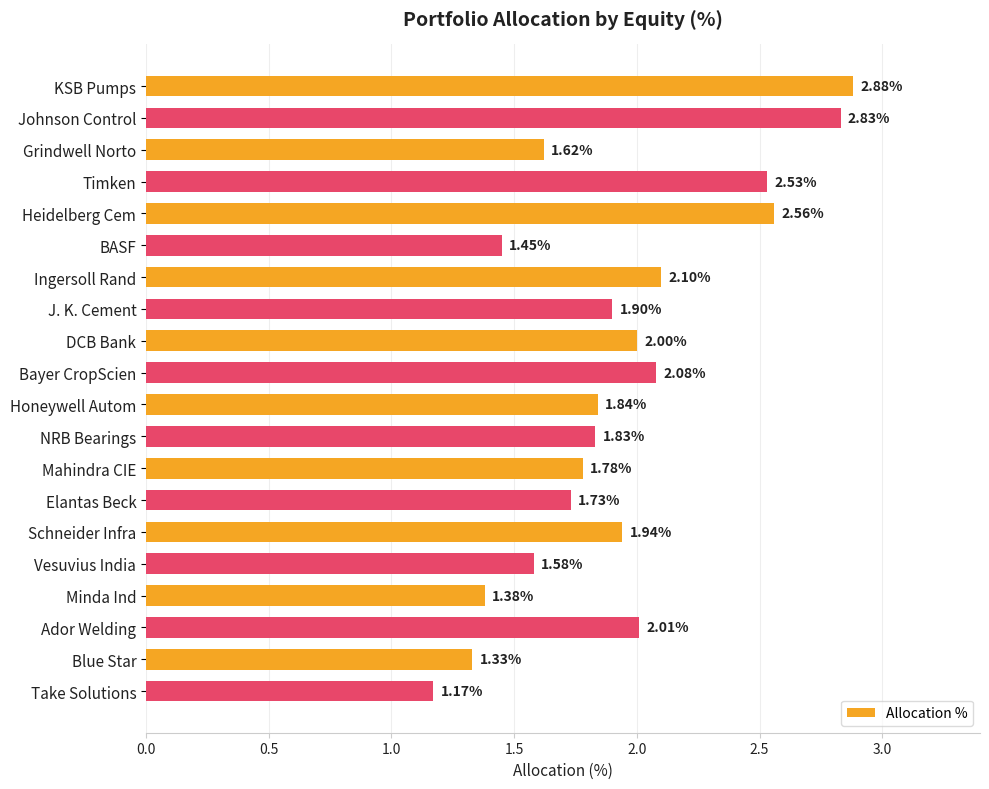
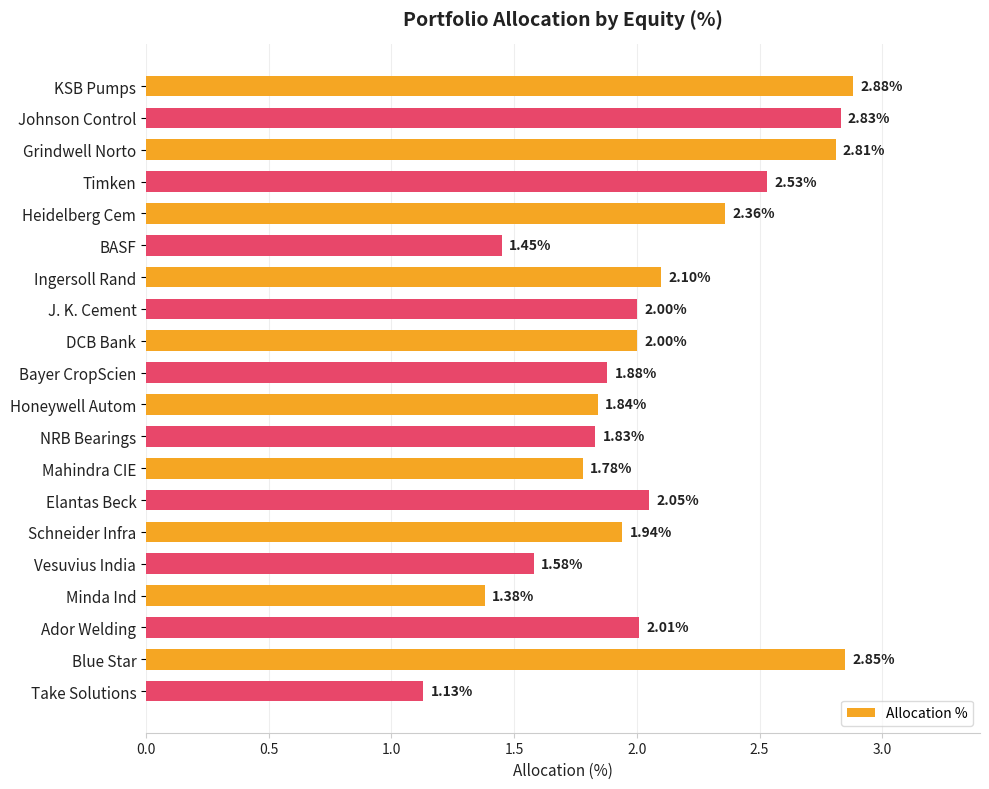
Grindwell Norto: 1.62% -> 2.81%
Heidelberg Cem: 2.56% -> 2.36%
J. K. Cement: 1.90% -> 2.00%
Bayer CropScien: 2.08% -> 1.88%
Elantas Beck: 1.73% -> 2.05%
Blue Star: 1.33% -> 2.85%
Take Solutions: 1.17% -> 1.13%
